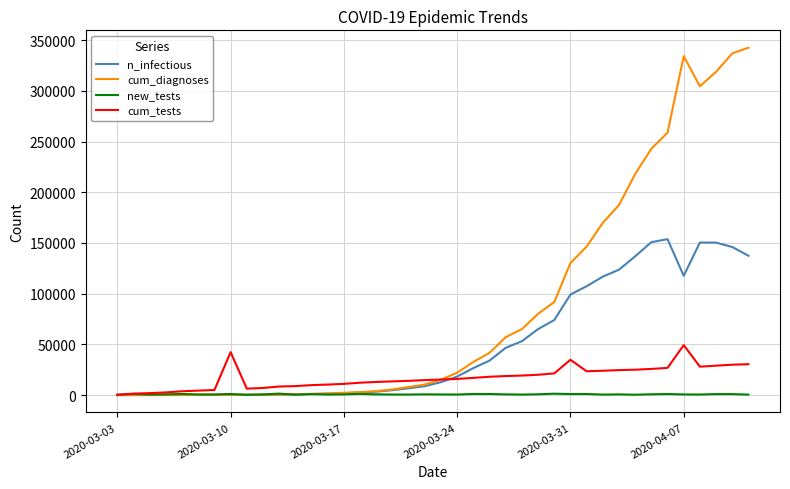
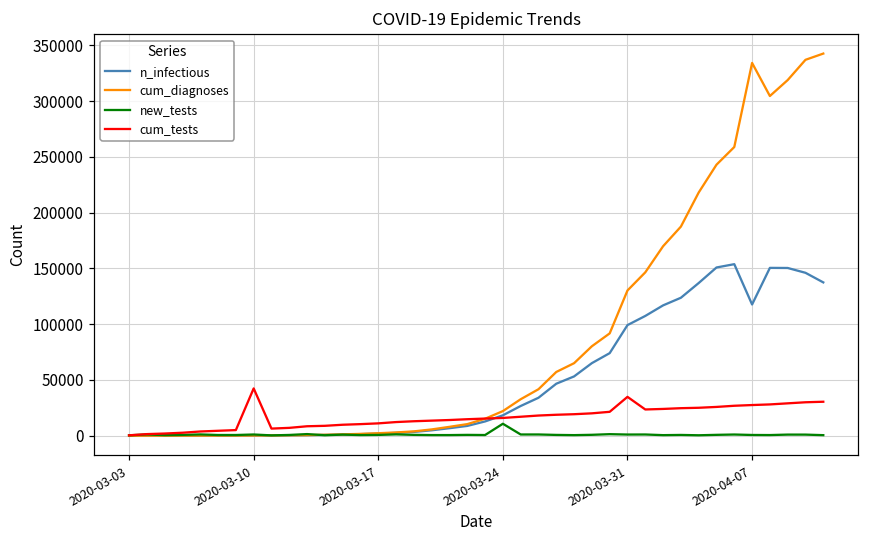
new_tests, 2020-03-24: 1000 -> 11000
cum_tests, 2020-04-07: 49000 -> 27000
